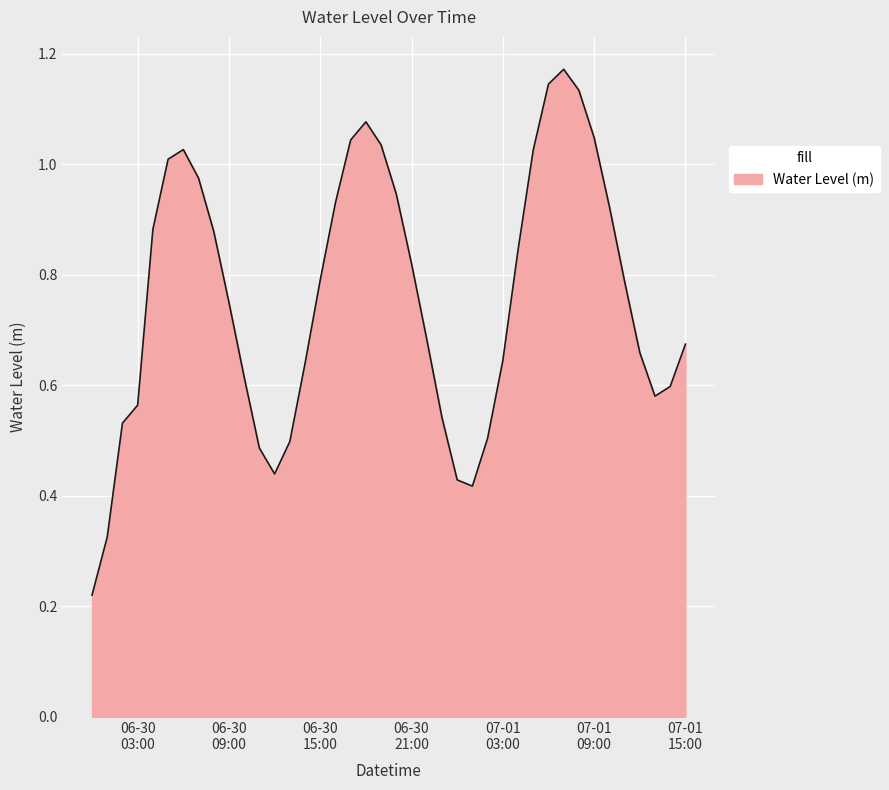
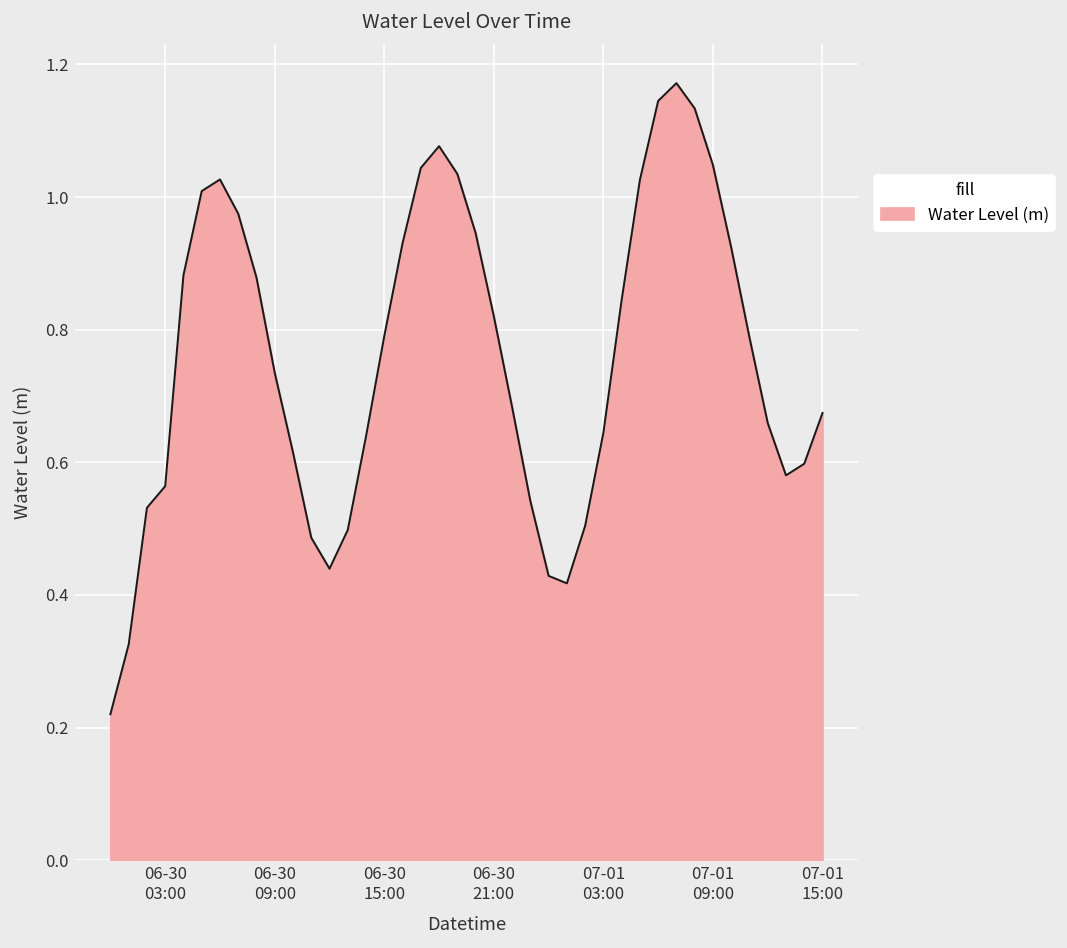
06-30 09:00: 0.75 -> 0.73
